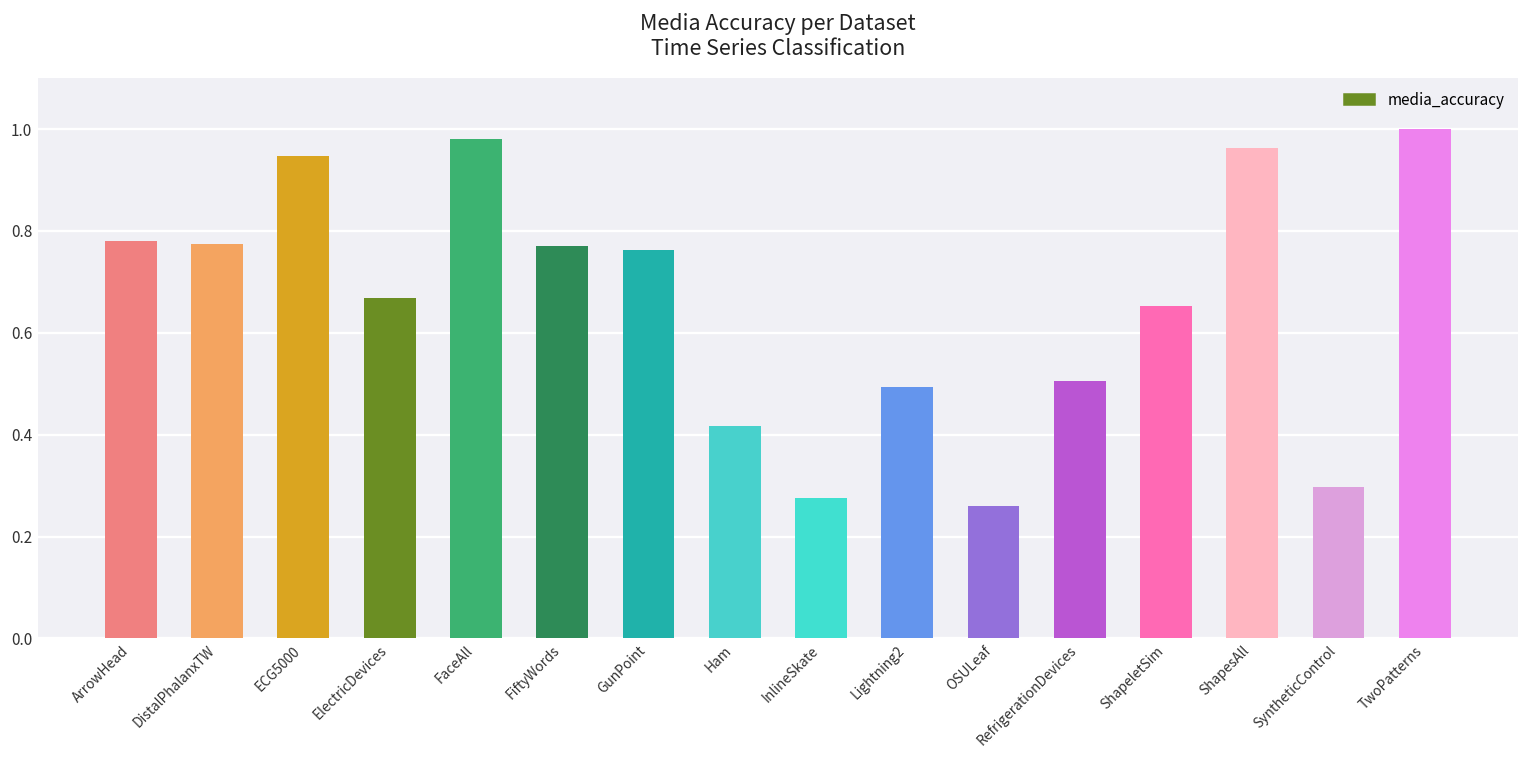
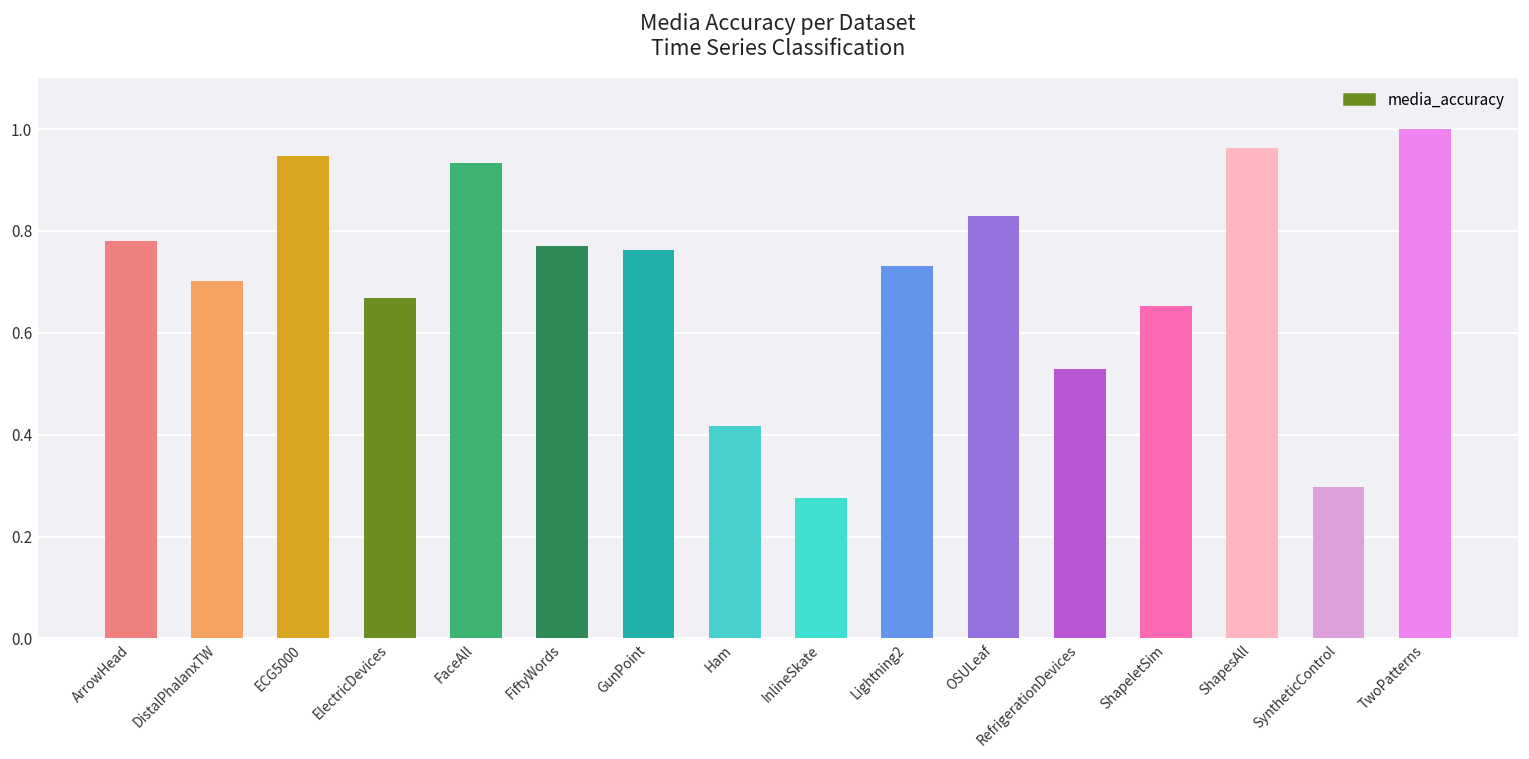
DistalPhalanxTW: 0.77 -> 0.70
FaceAll: 0.98 -> 0.93
Lightning2: 0.49 -> 0.73
OSULeaf: 0.26 -> 0.83
RefrigerationDevices: 0.51 -> 0.53
